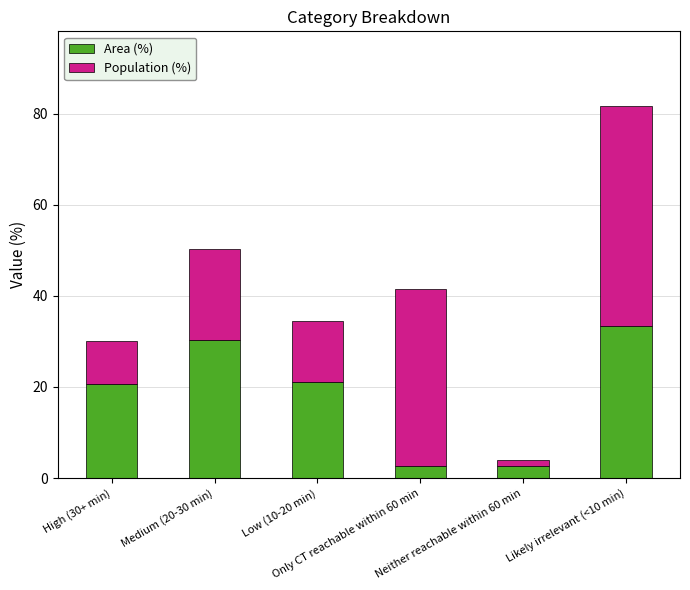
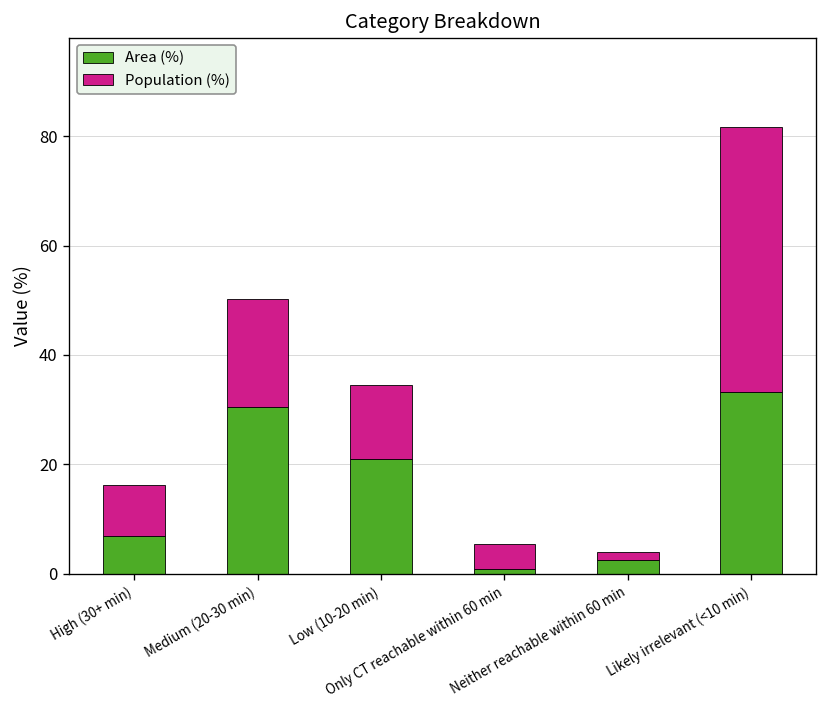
Area (%), High (30+ min): 21 -> 7
Area (%), Only CT reachable within 60 min: 3 -> 1
Population (%), Only CT reachable within 60 min: 39 -> 5
